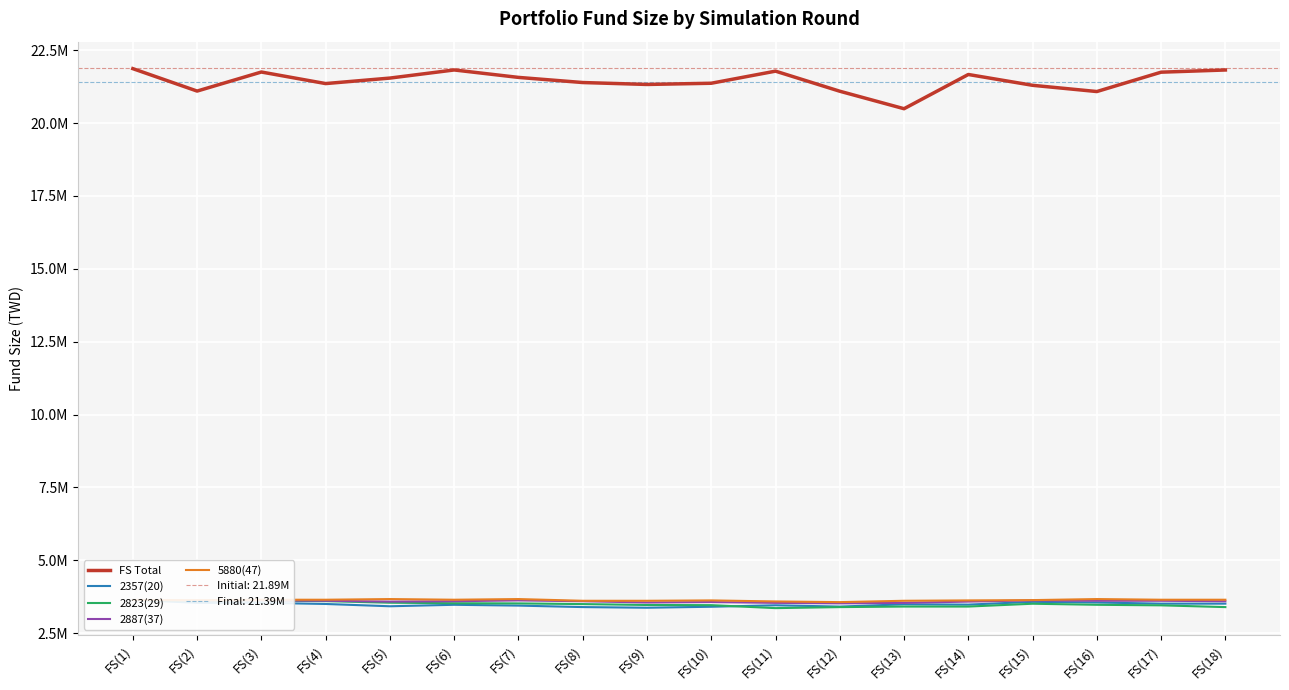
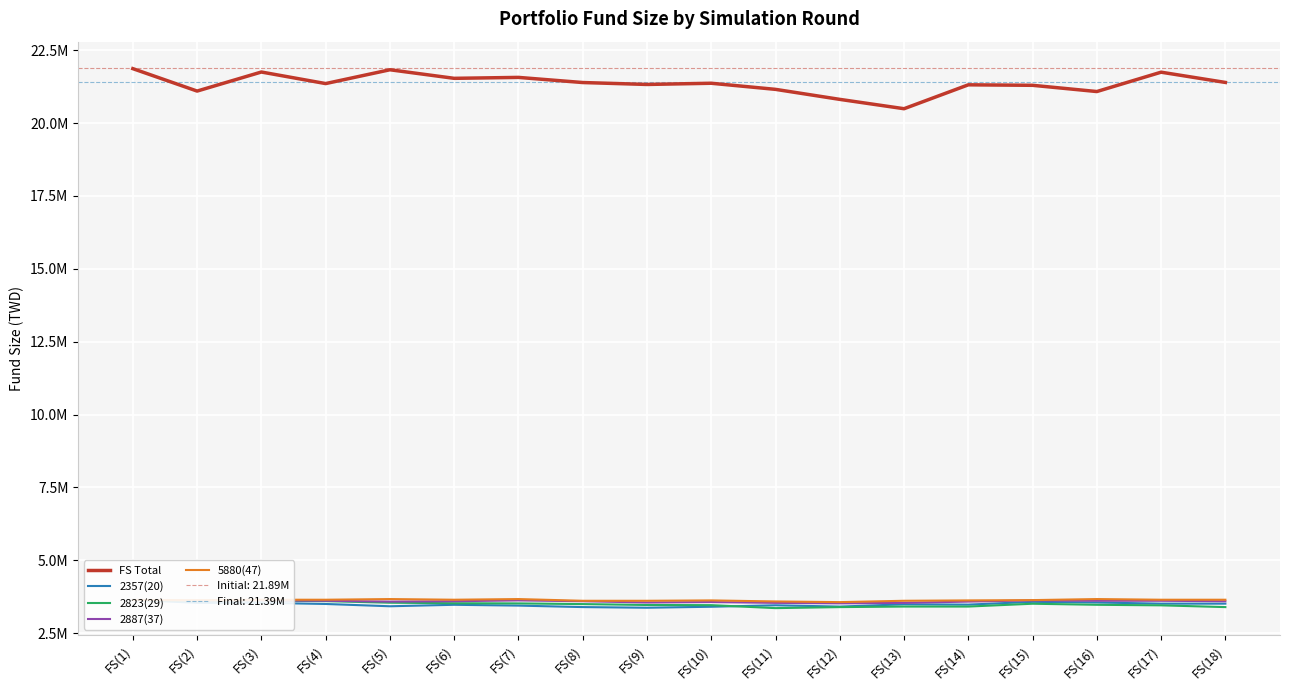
FS Total, FS(5): 21500000 -> 21800000
FS Total, FS(6): 21800000 -> 21500000
FS Total, FS(11): 21800000 -> 21200000
FS Total, FS(12): 21100000 -> 20800000
FS Total, FS(14): 21700000 -> 21300000
FS Total, FS(18): 21800000 -> 21400000
